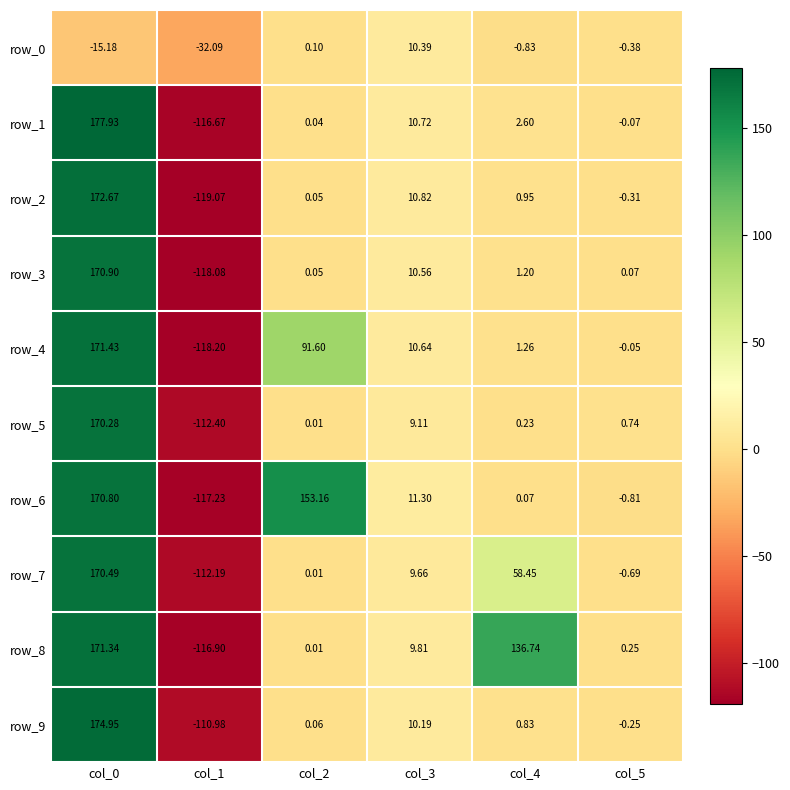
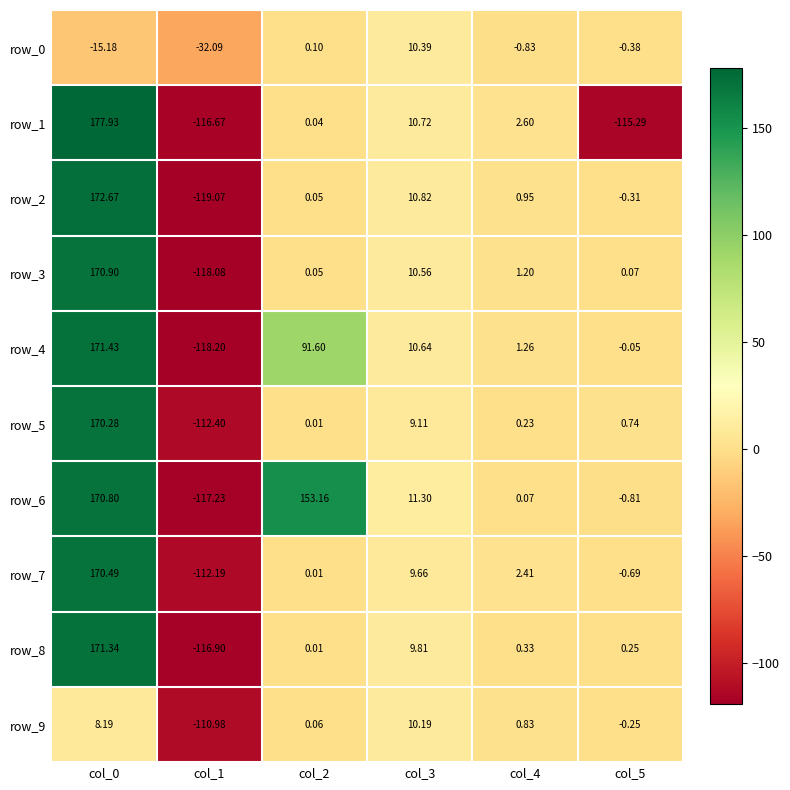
row_1, col_5: -0.07 -> -115.29
row_7, col_4: 58.45 -> 2.41
row_8, col_4: 136.74 -> 0.33
row_9, col_0: 174.95 -> 8.19
